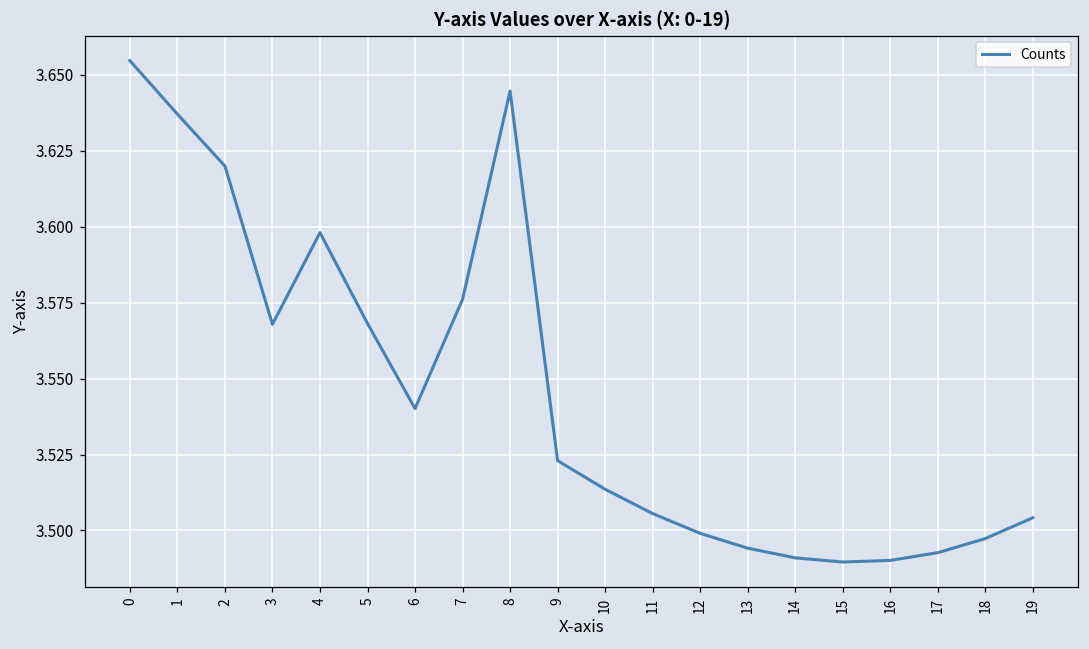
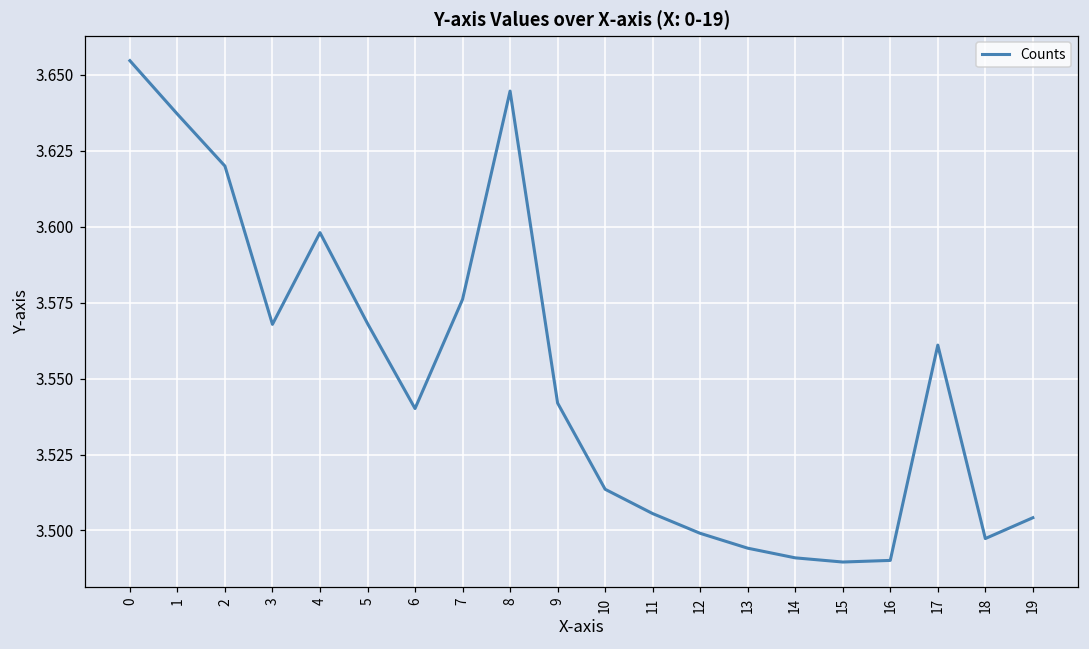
9: 3.523 -> 3.542
17: 3.493 -> 3.561
